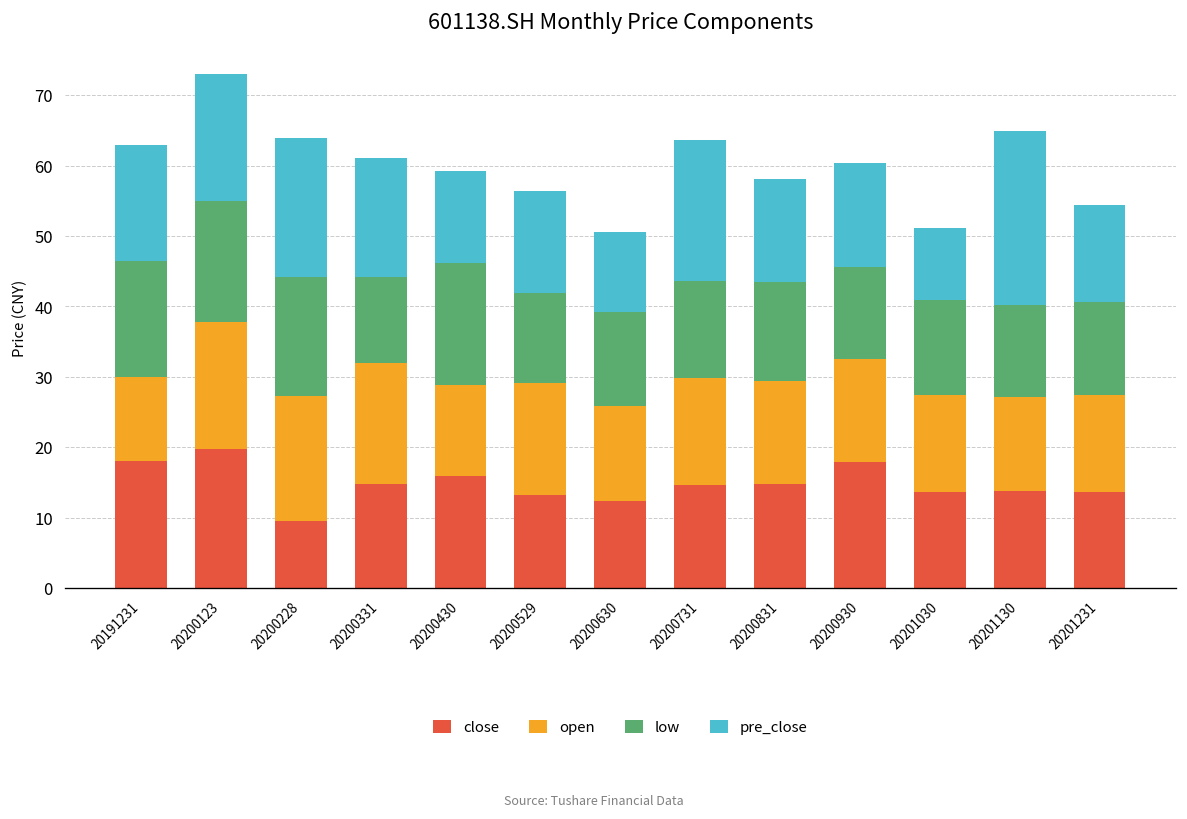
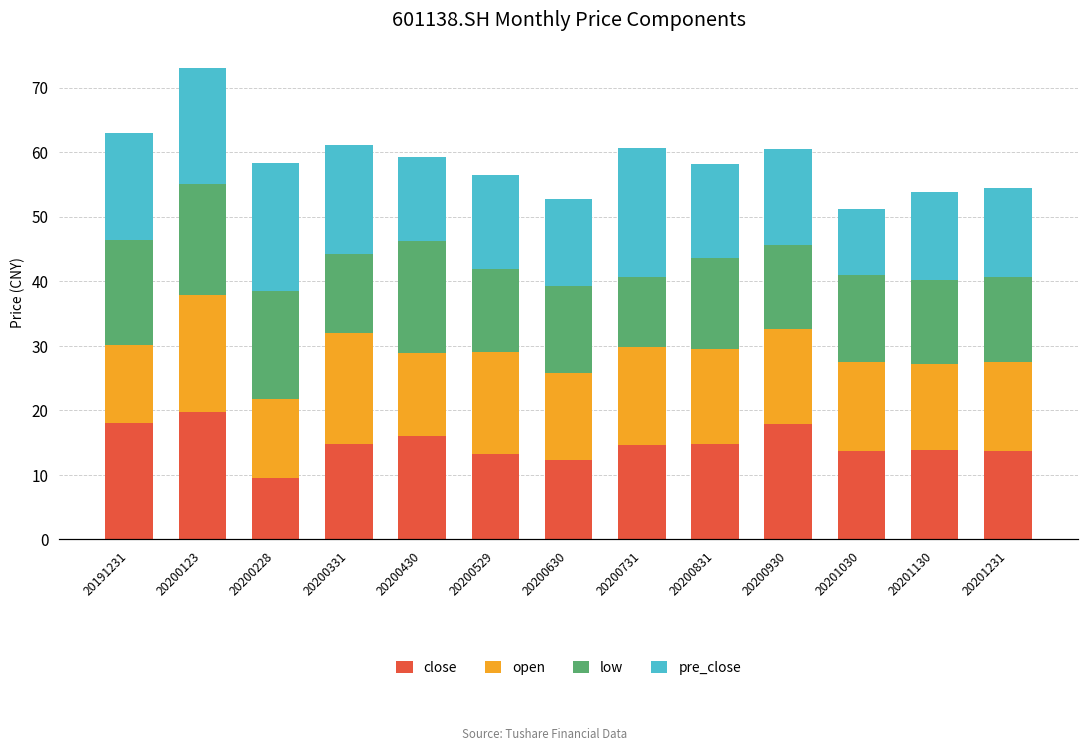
open, 20200228: 18 -> 12
pre_close, 20200630: 11 -> 13
low, 20200731: 14 -> 11
pre_close, 20201130: 25 -> 14
